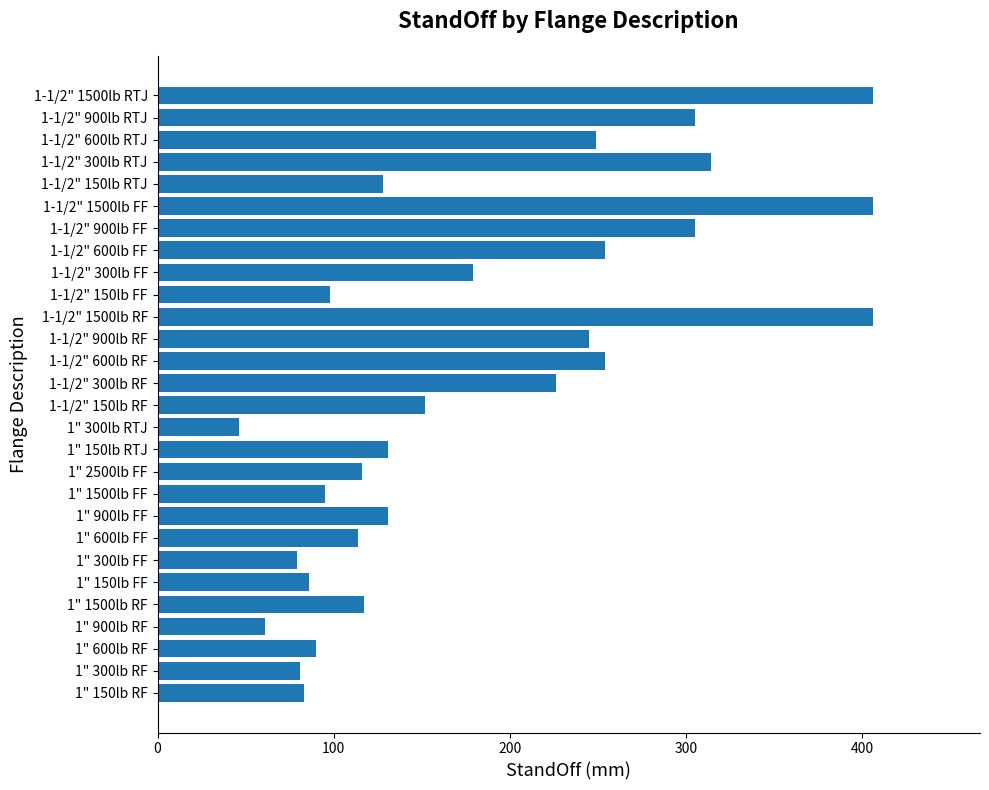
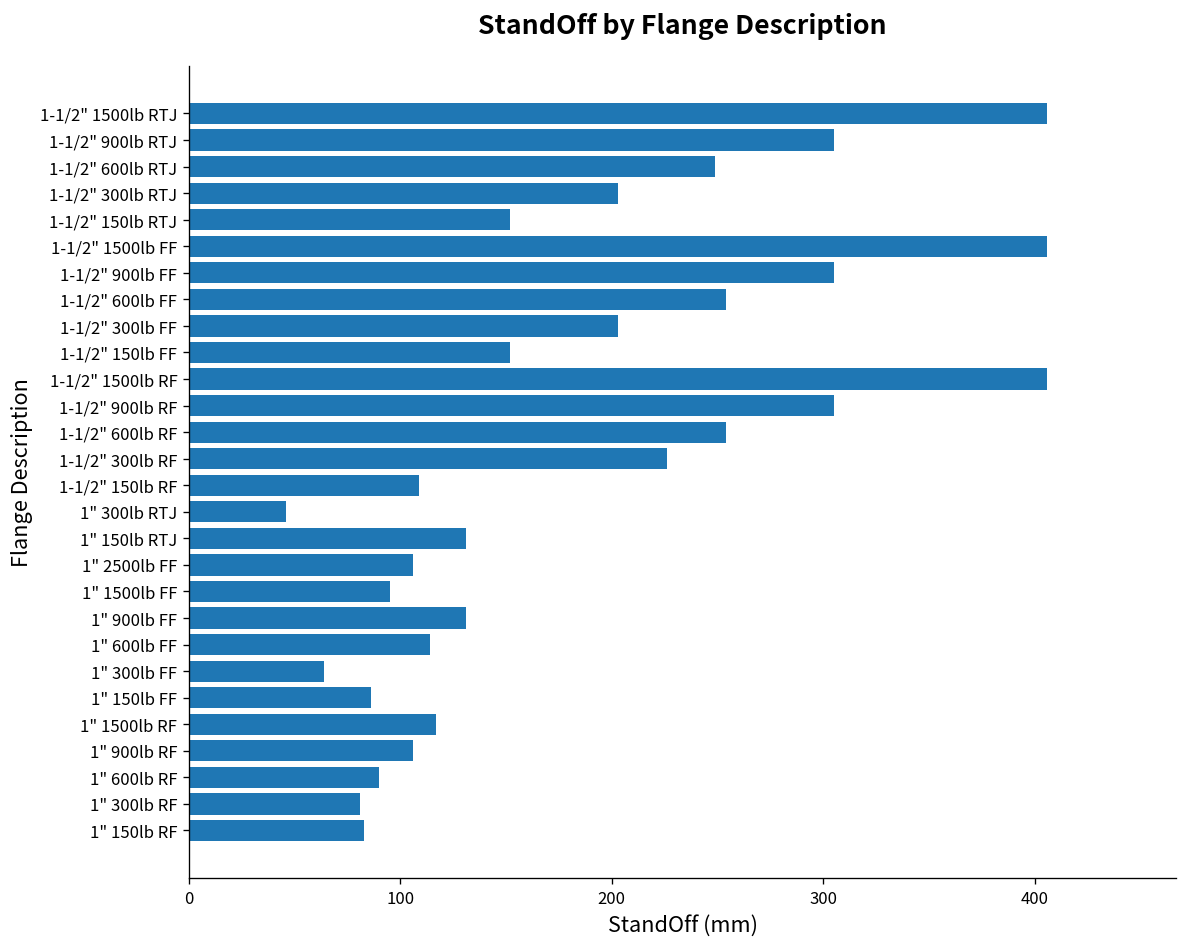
1-1/2" 300lb RTJ: 314 -> 203
1-1/2" 150lb RTJ: 128 -> 152
1-1/2" 300lb FF: 179 -> 203
1-1/2" 150lb FF: 98 -> 152
1-1/2" 900lb RF: 245 -> 305
1-1/2" 150lb RF: 152 -> 109
1" 2500lb FF: 116 -> 106
1" 300lb FF: 79 -> 64
1" 900lb RF: 61 -> 106
